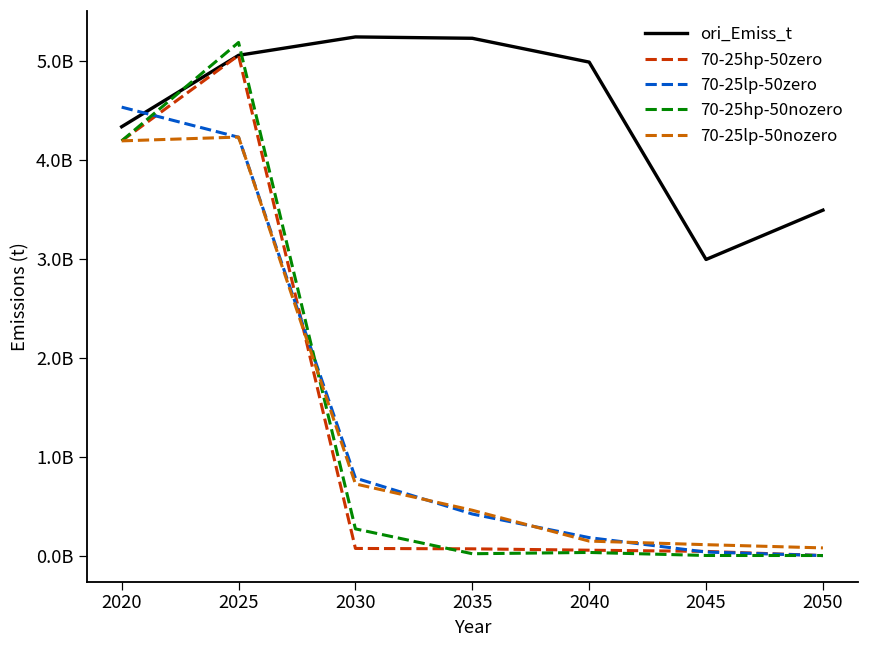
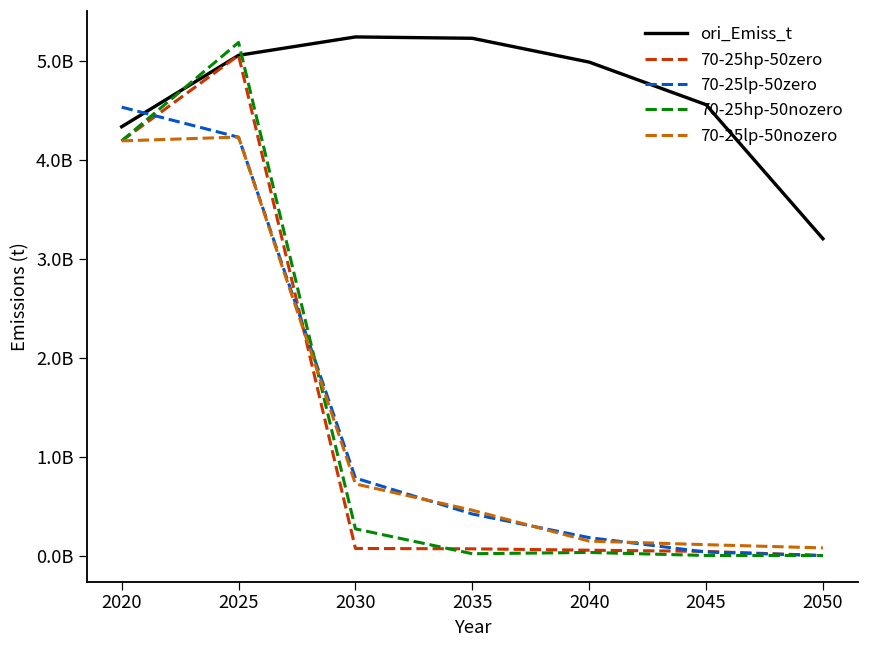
ori_Emiss_t, 2045: 3000000000 -> 4600000000
ori_Emiss_t, 2050: 3500000000 -> 3200000000
